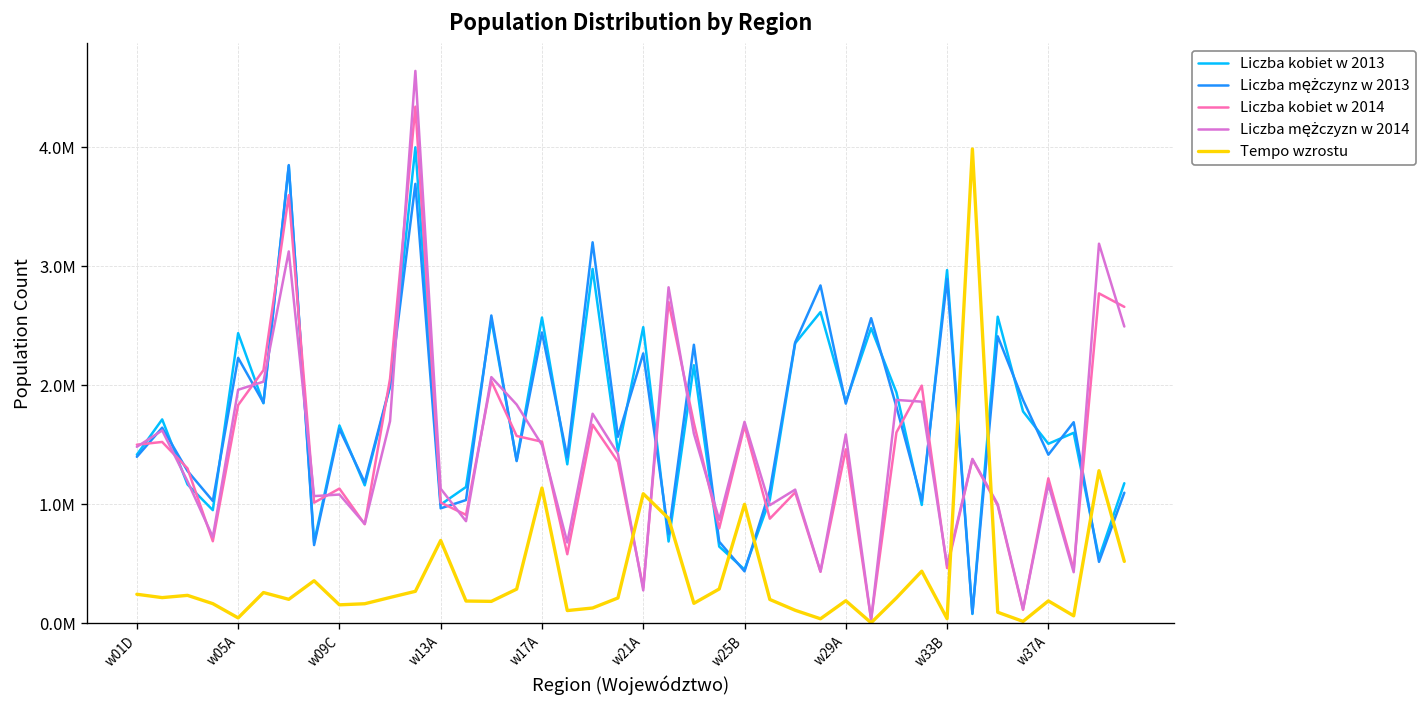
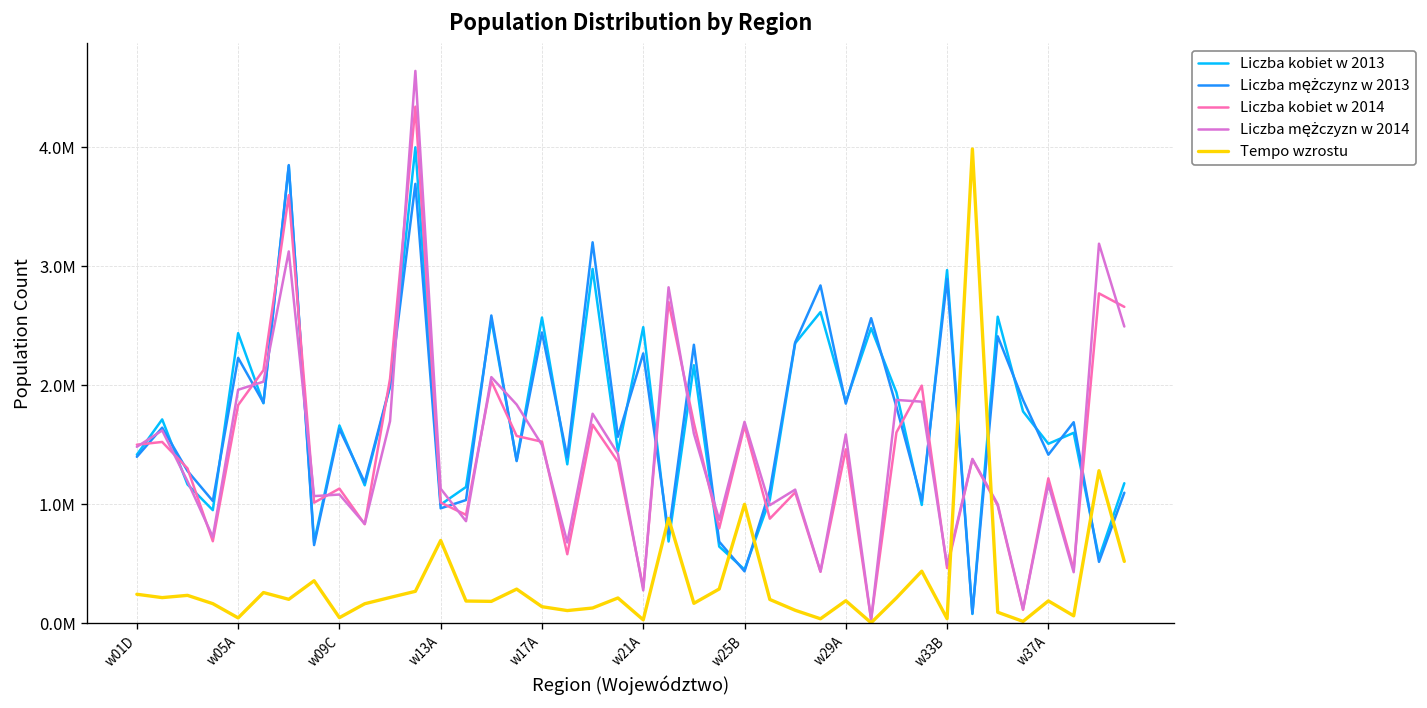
Tempo wzrostu, w09C: 200000 -> 0
Tempo wzrostu, w17A: 1100000 -> 100000
Tempo wzrostu, w21A: 1100000 -> 0
